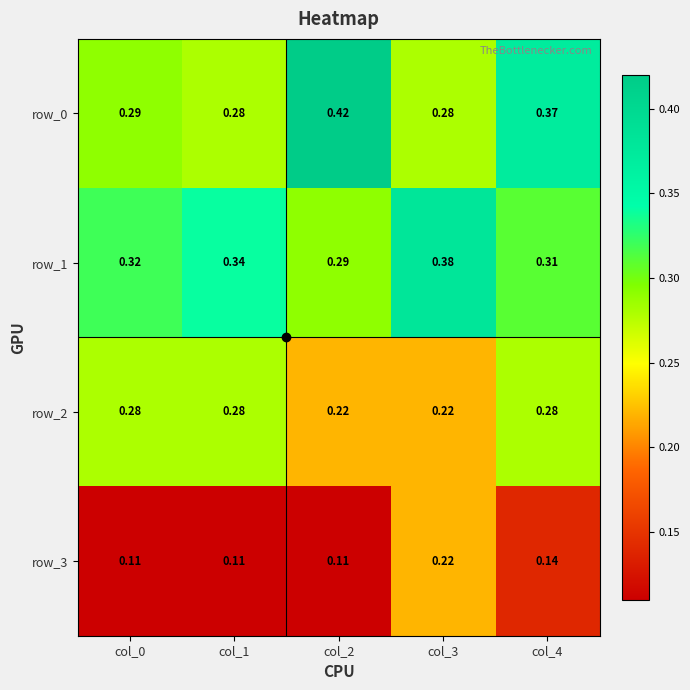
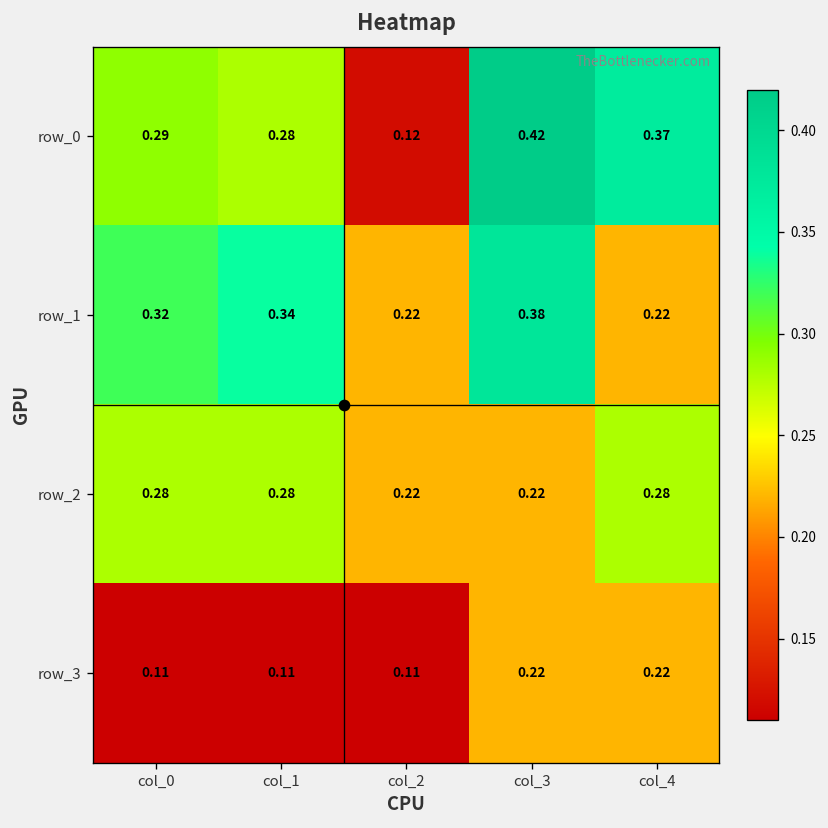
row_0, col_2: 0.42 -> 0.12
row_0, col_3: 0.28 -> 0.42
row_1, col_2: 0.29 -> 0.22
row_1, col_4: 0.31 -> 0.22
row_3, col_4: 0.14 -> 0.22
